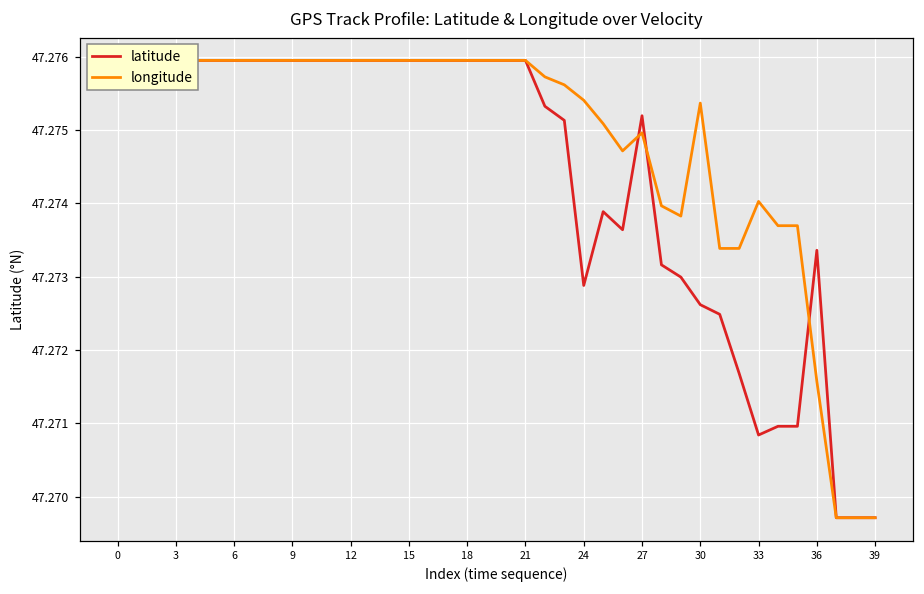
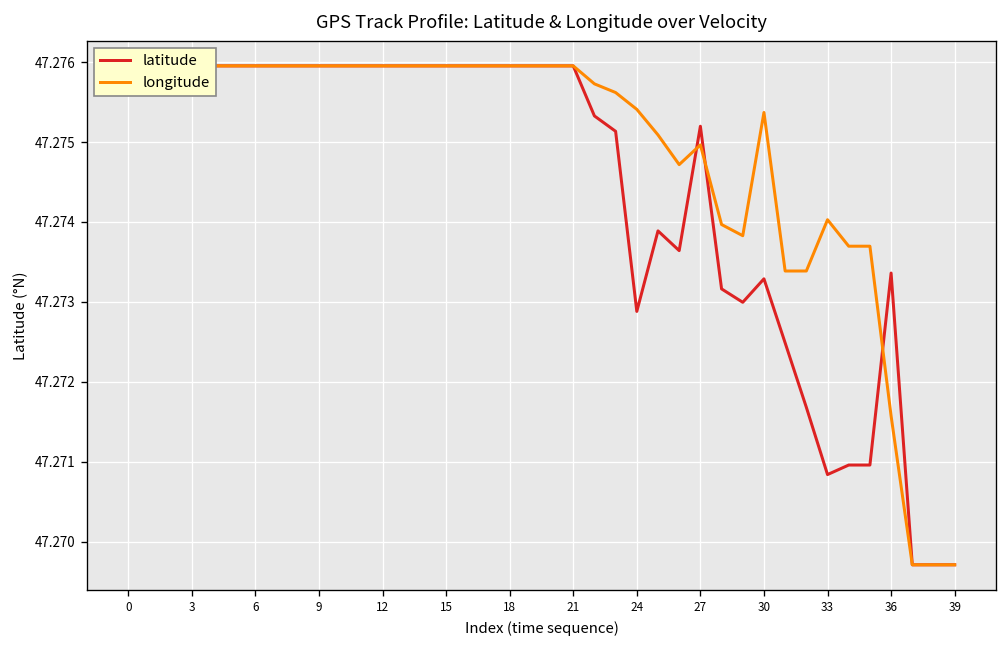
latitude, 30: 47.2726 -> 47.2733
